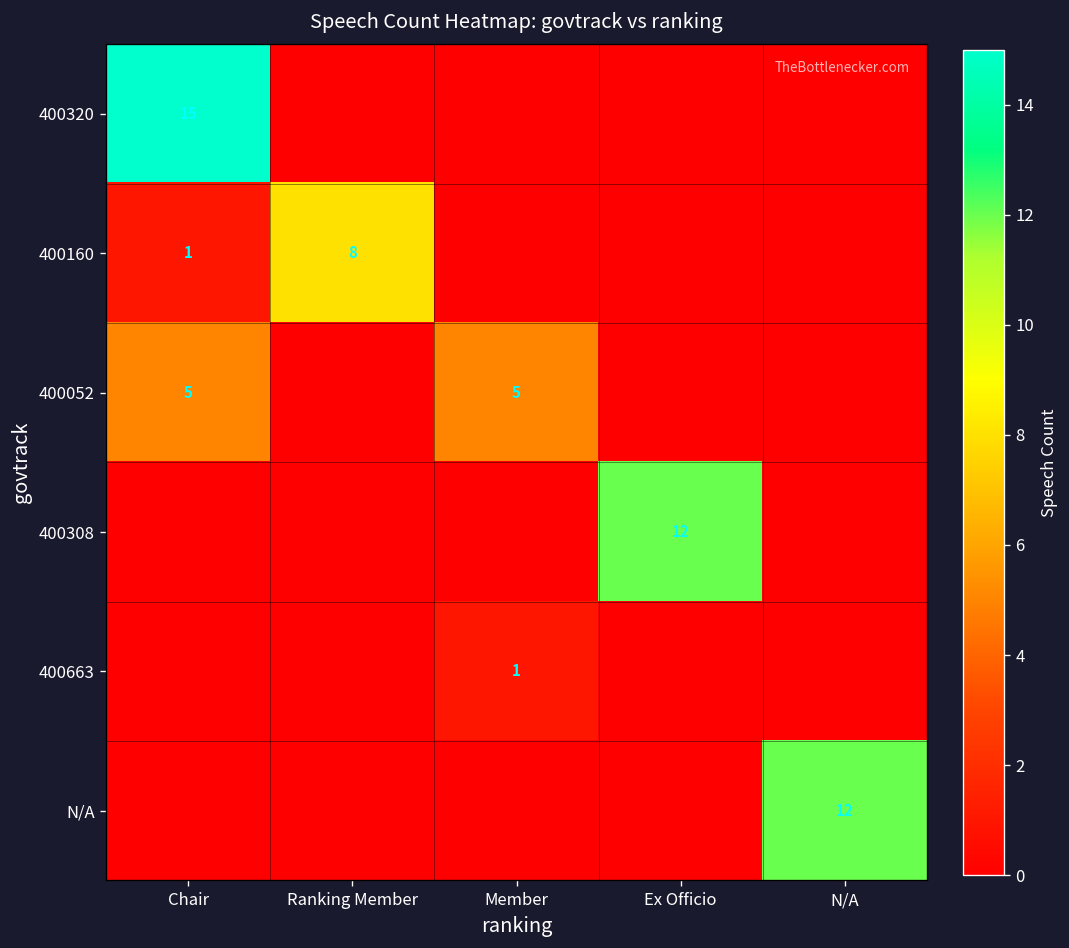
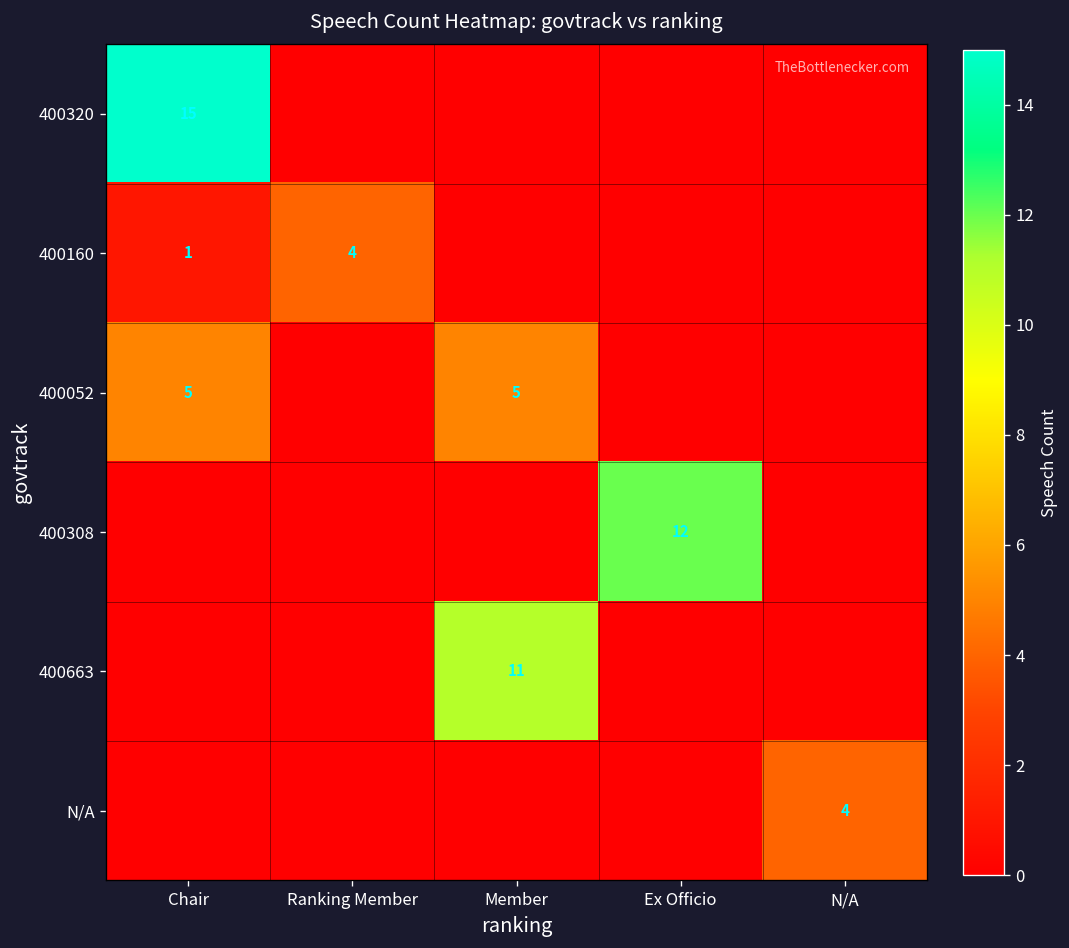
400160, Ranking Member: 8 -> 4
400663, Member: 1 -> 11
N/A, N/A: 12 -> 4
